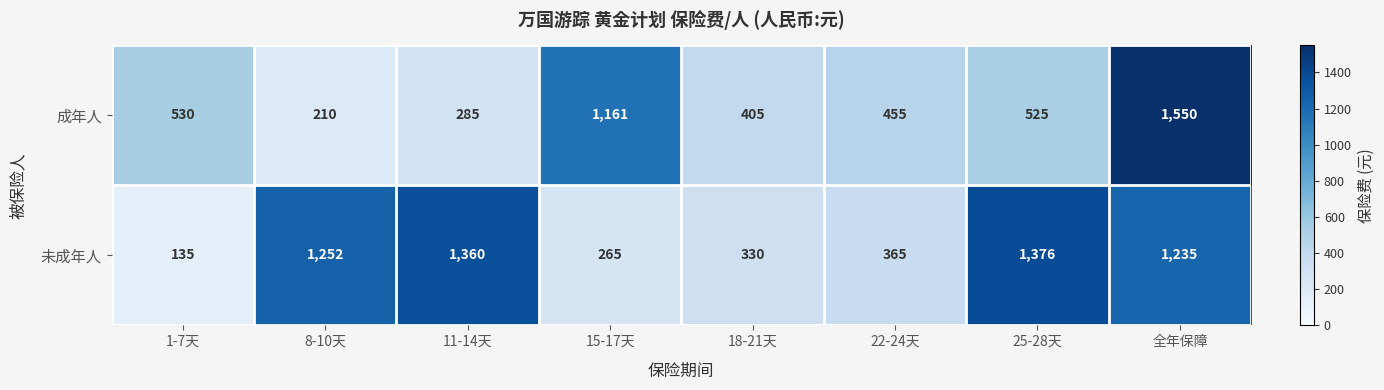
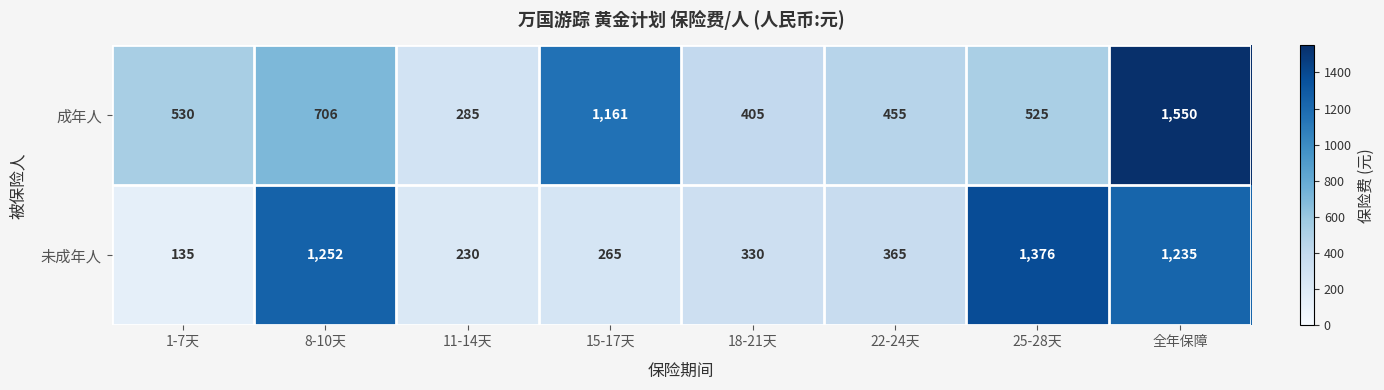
成年人, 8-10天: 210 -> 706
未成年人, 11-14天: 1,360 -> 230
